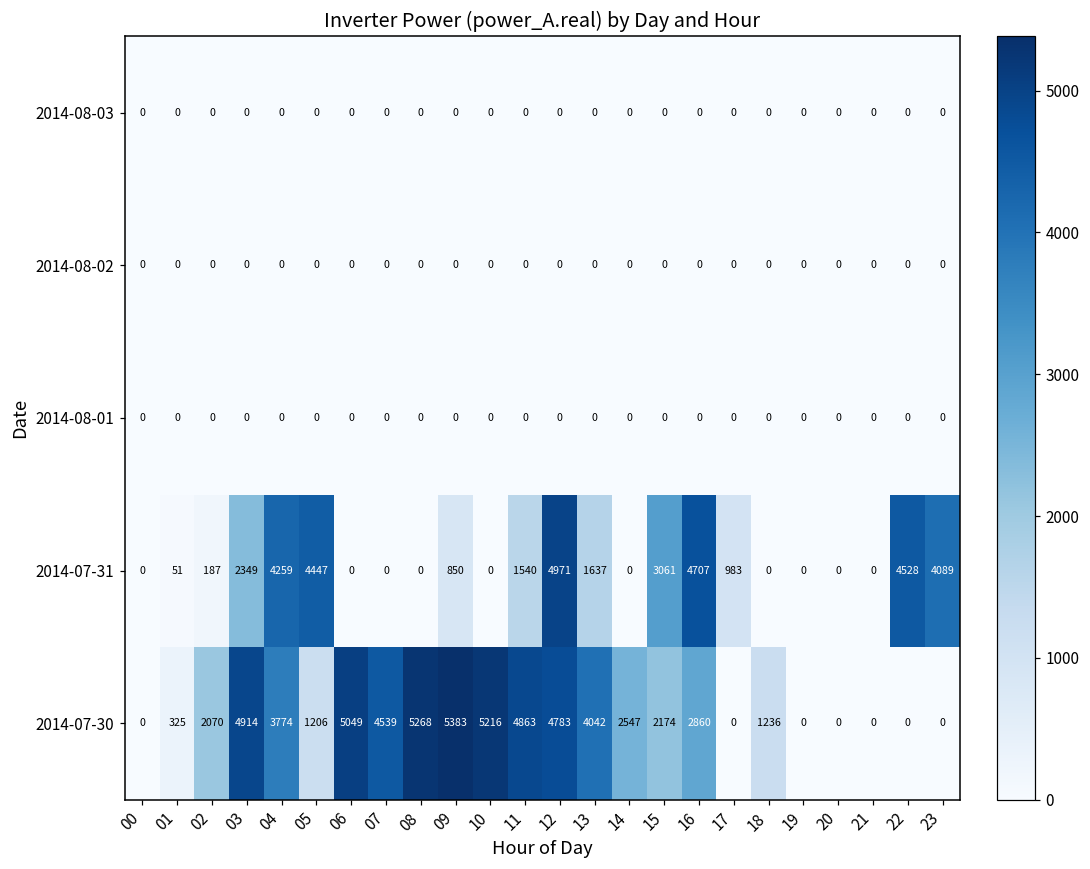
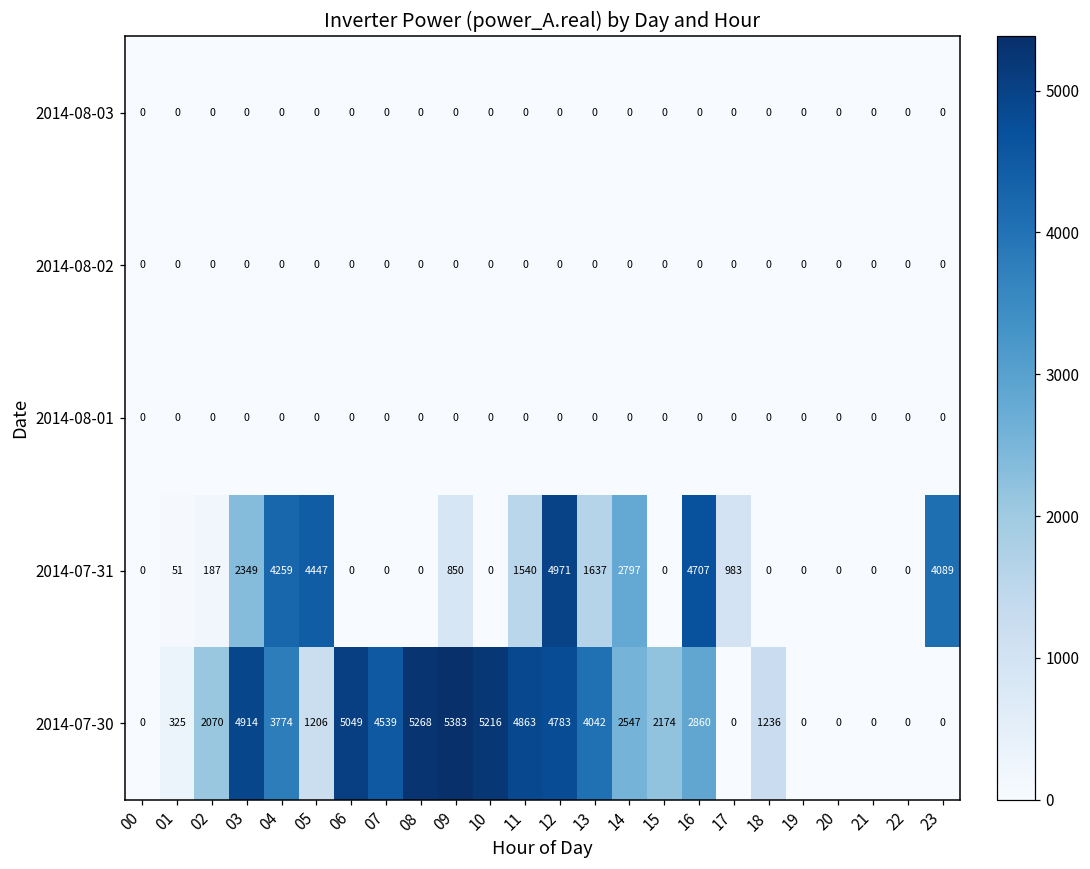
2014-07-31, 14: 0 -> 2797
2014-07-31, 15: 3061 -> 0
2014-07-31, 22: 4528 -> 0
